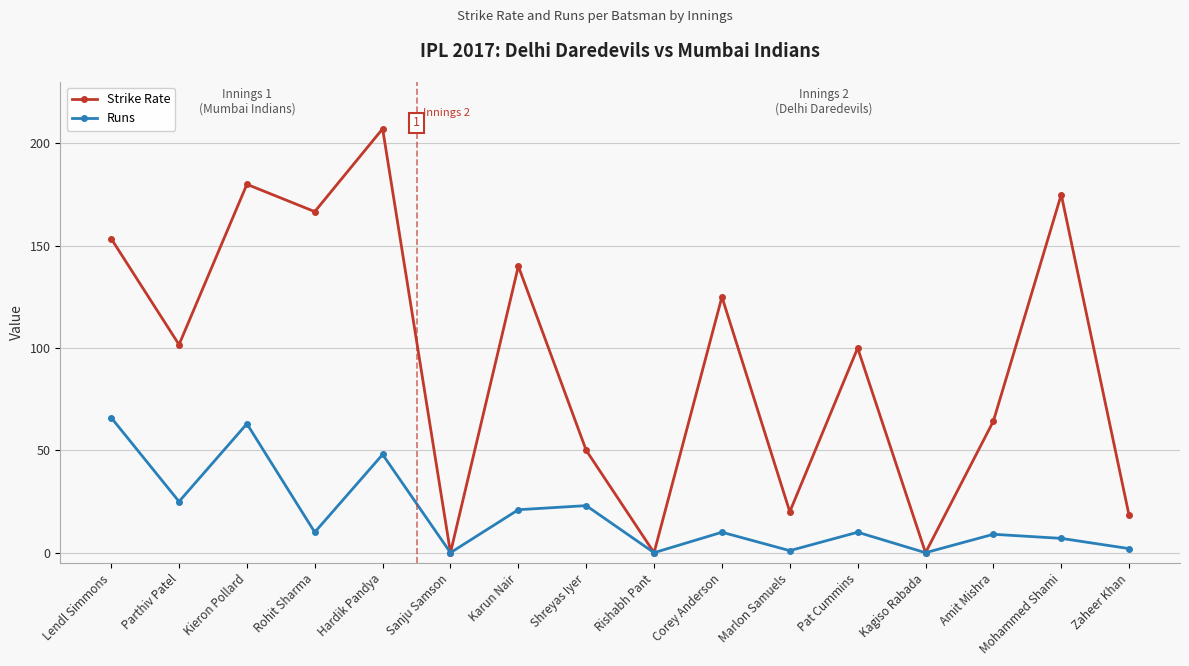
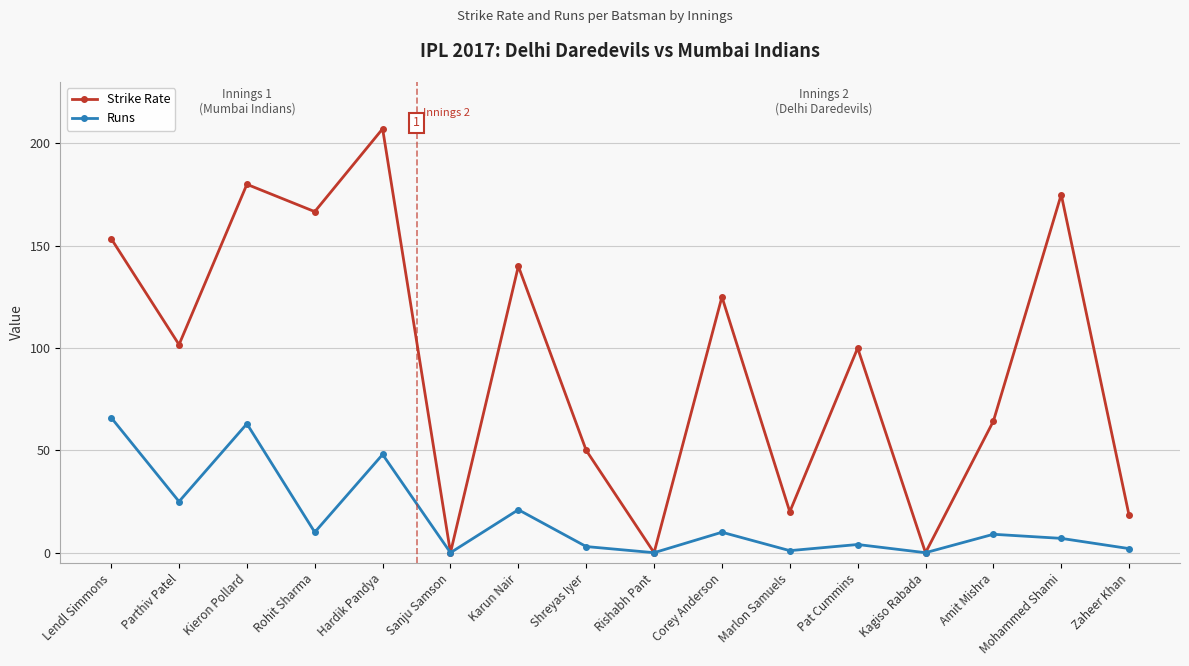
Runs, Shreyas Iyer: 23 -> 3
Runs, Pat Cummins: 10 -> 4
